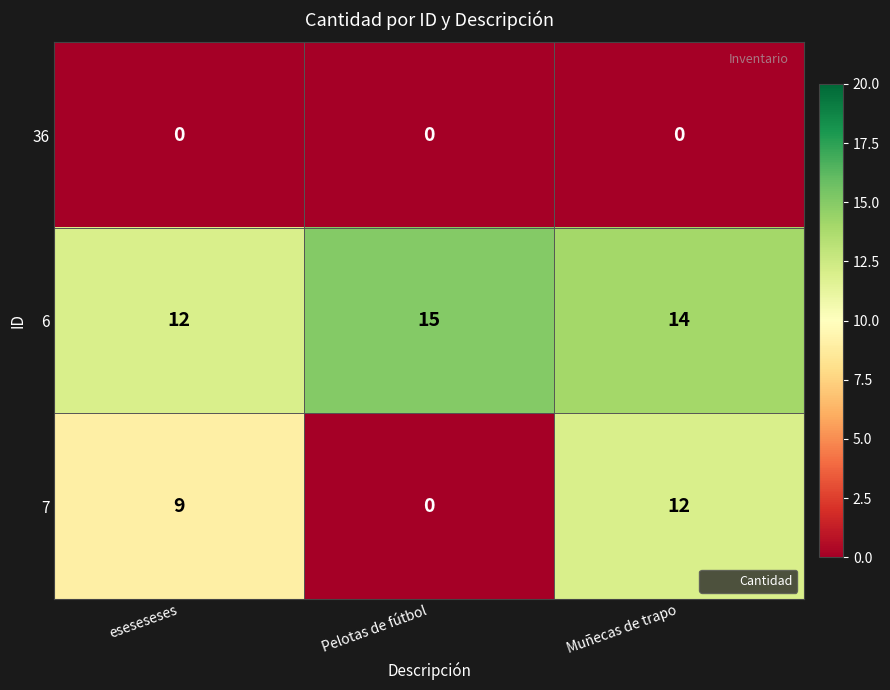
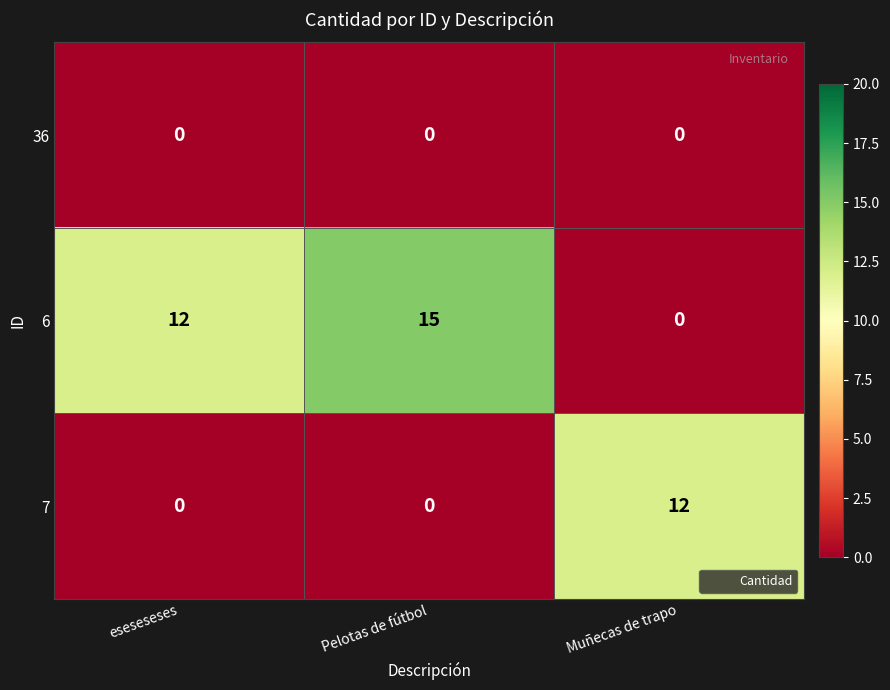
6, Muñecas de trapo: 14 -> 0
7, eseseseses: 9 -> 0
